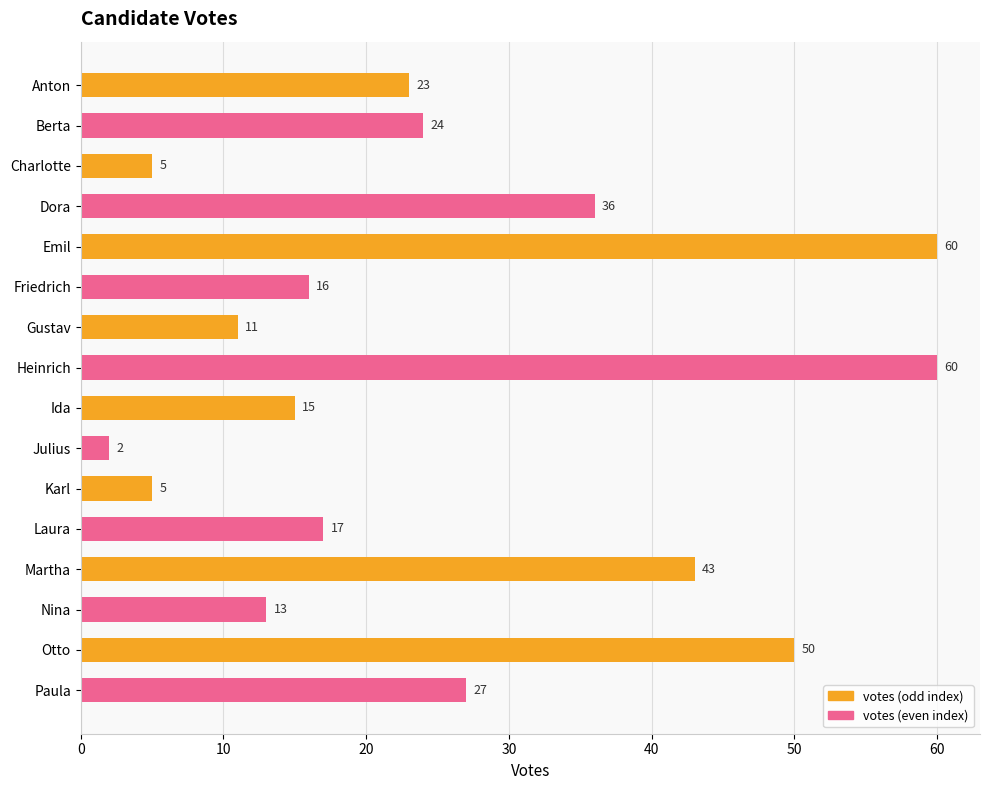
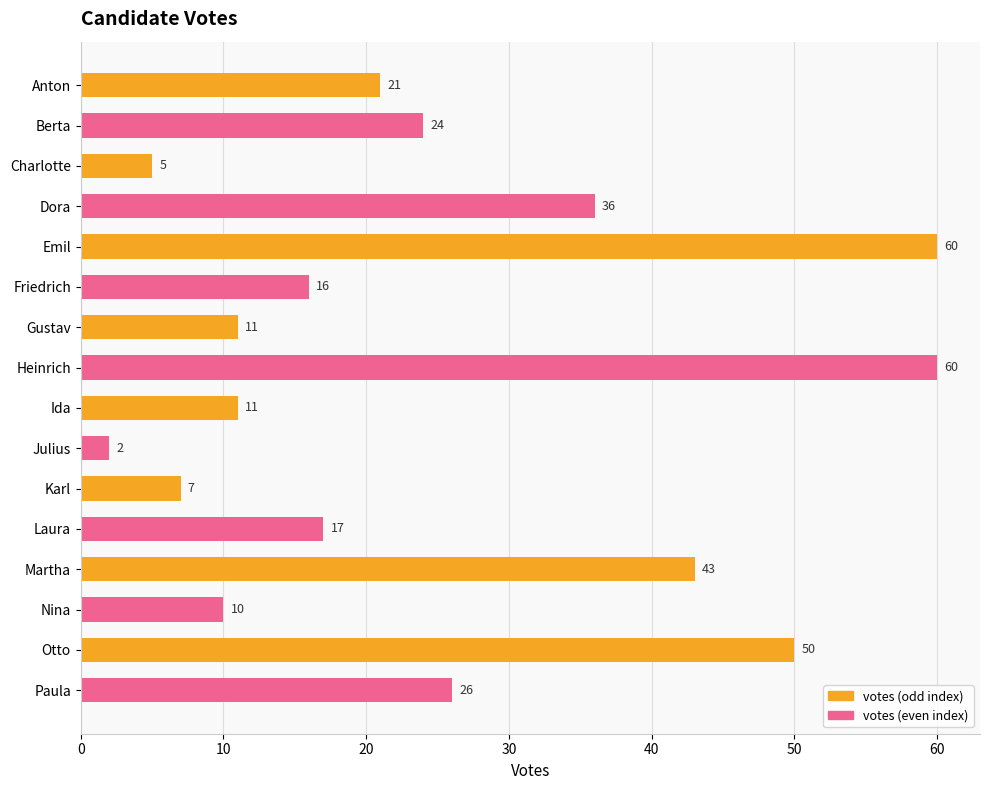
Anton: 23 -> 21
Ida: 15 -> 11
Karl: 5 -> 7
Nina: 13 -> 10
Paula: 27 -> 26
